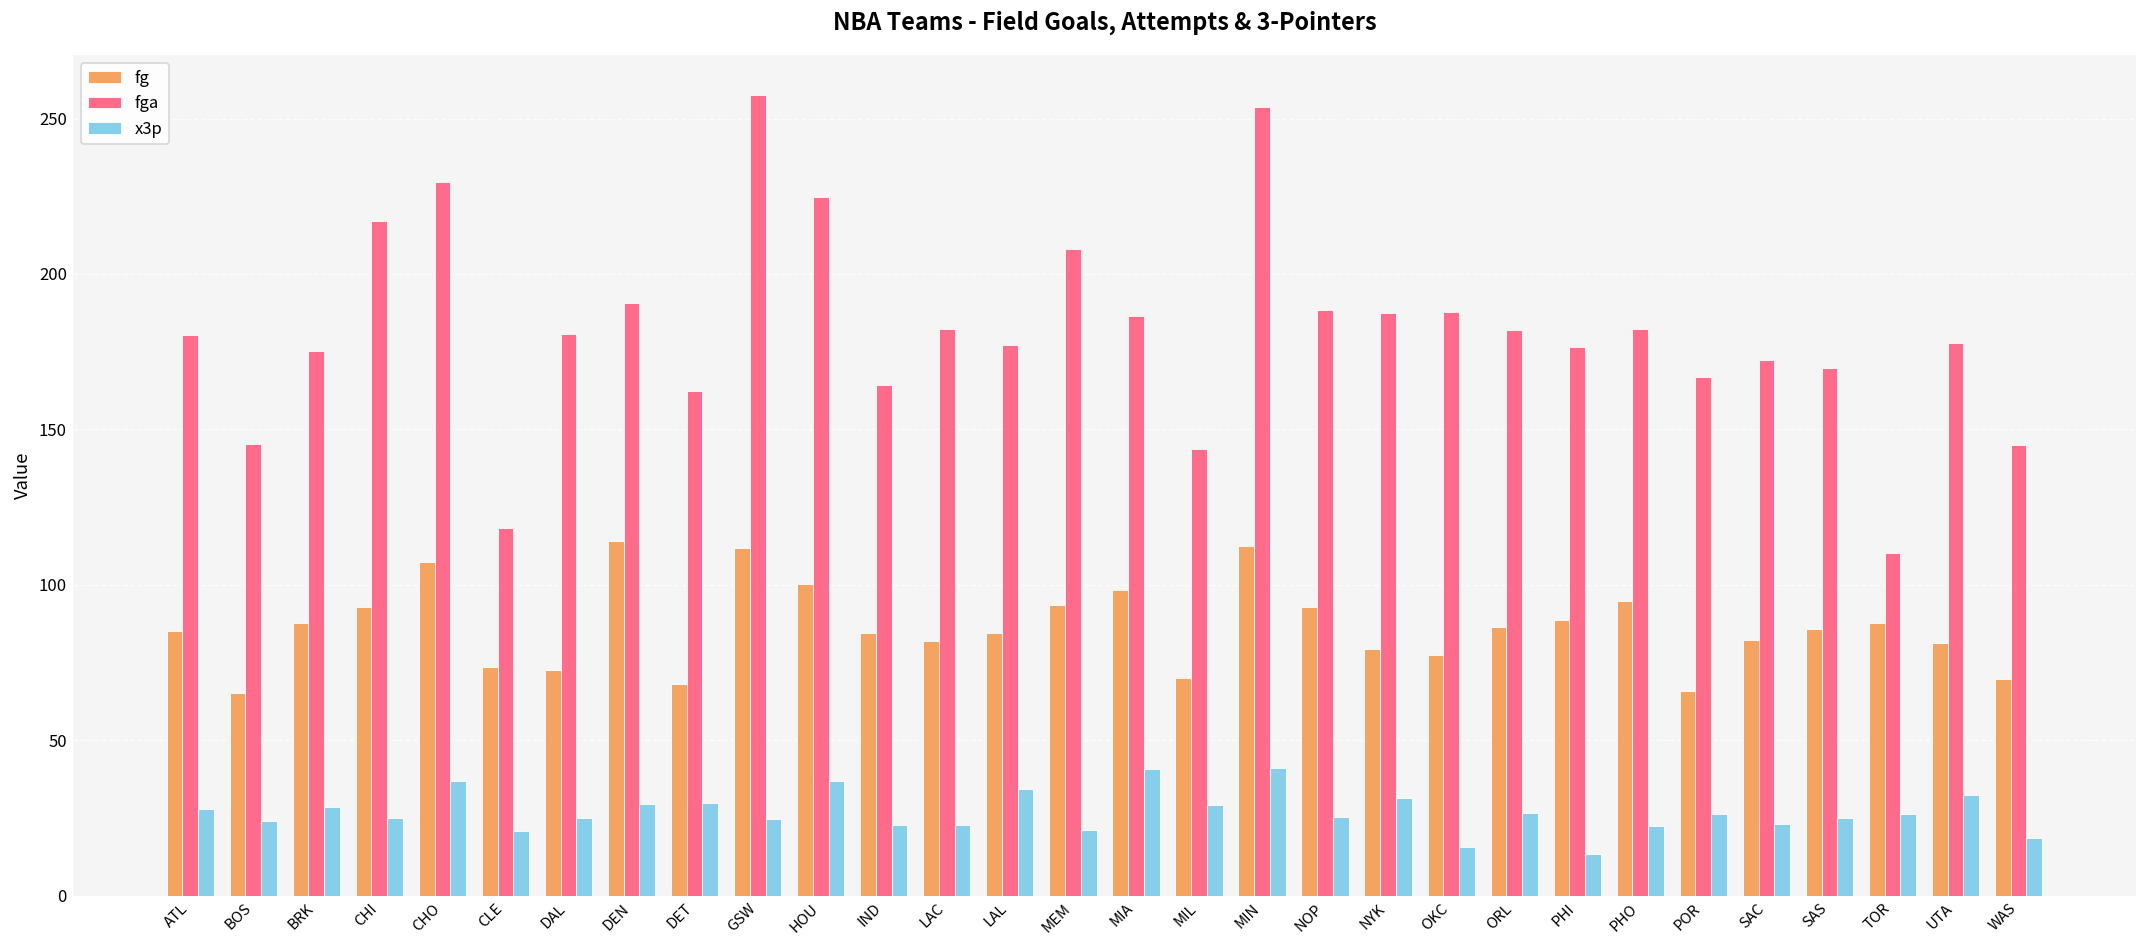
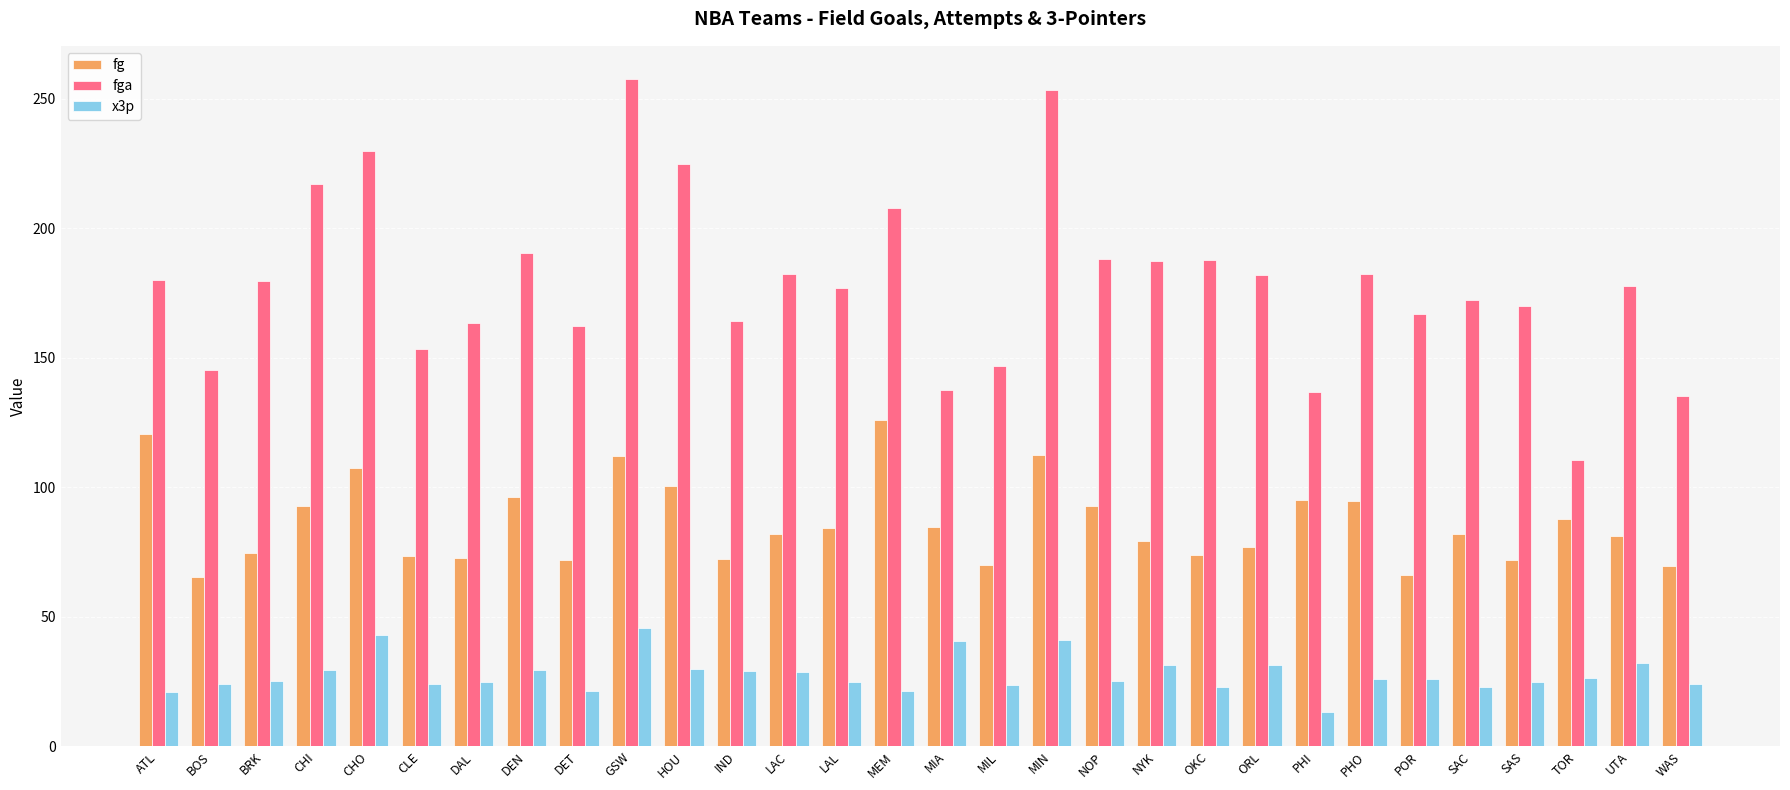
fg, ATL: 85 -> 121
x3p, ATL: 28 -> 21
fg, BRK: 88 -> 75
fga, BRK: 175 -> 180
x3p, BRK: 29 -> 25
x3p, CHI: 25 -> 29
x3p, CHO: 37 -> 43
fga, CLE: 118 -> 154
x3p, CLE: 21 -> 24
fga, DAL: 181 -> 164
fg, DEN: 114 -> 96
fg, DET: 68 -> 72
x3p, DET: 30 -> 21
x3p, GSW: 25 -> 46
x3p, HOU: 37 -> 30
fg, IND: 85 -> 72
x3p, IND: 23 -> 29
x3p, LAC: 23 -> 29
x3p, LAL: 34 -> 25
fg, MEM: 94 -> 126
fg, MIA: 98 -> 85
fga, MIA: 186 -> 138
fga, MIL: 144 -> 147
x3p, MIL: 29 -> 24
fg, OKC: 78 -> 74
x3p, OKC: 16 -> 23
fg, ORL: 86 -> 77
x3p, ORL: 27 -> 31
fg, PHI: 89 -> 95
fga, PHI: 177 -> 137
x3p, PHO: 23 -> 26
fg, SAS: 86 -> 72
fga, WAS: 145 -> 135
x3p, WAS: 18 -> 24
